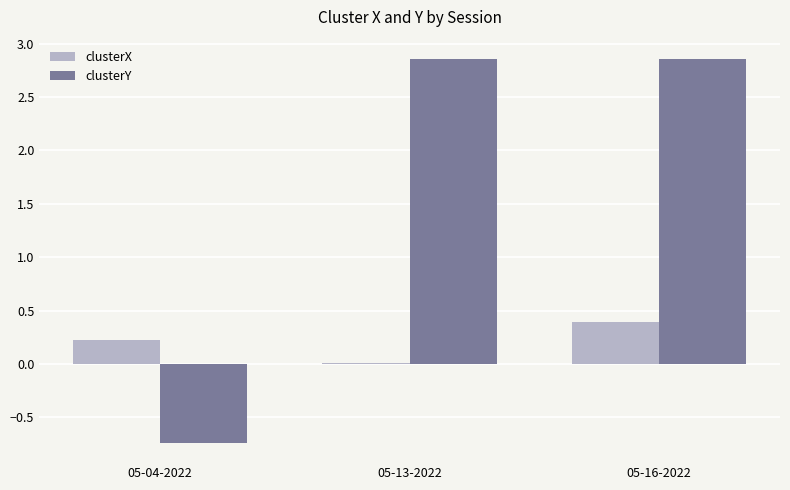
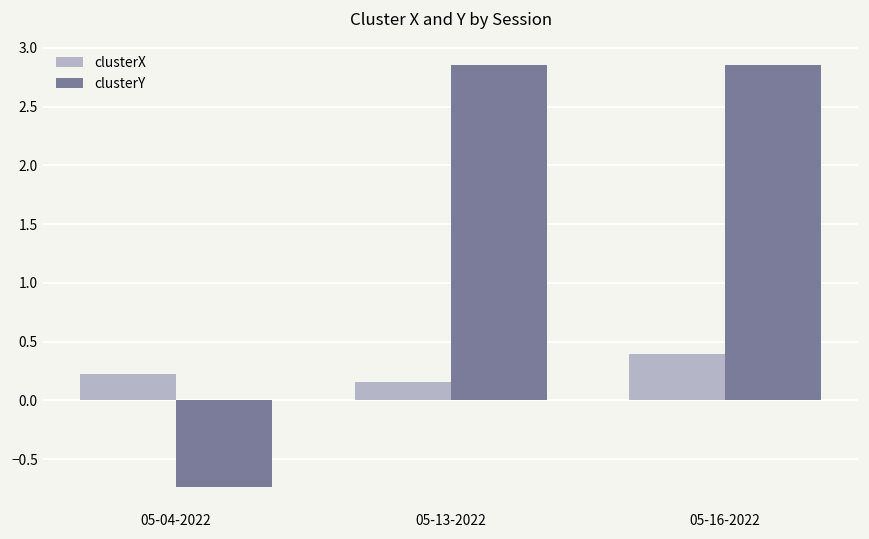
clusterX, 05-13-2022: 0.01 -> 0.16
